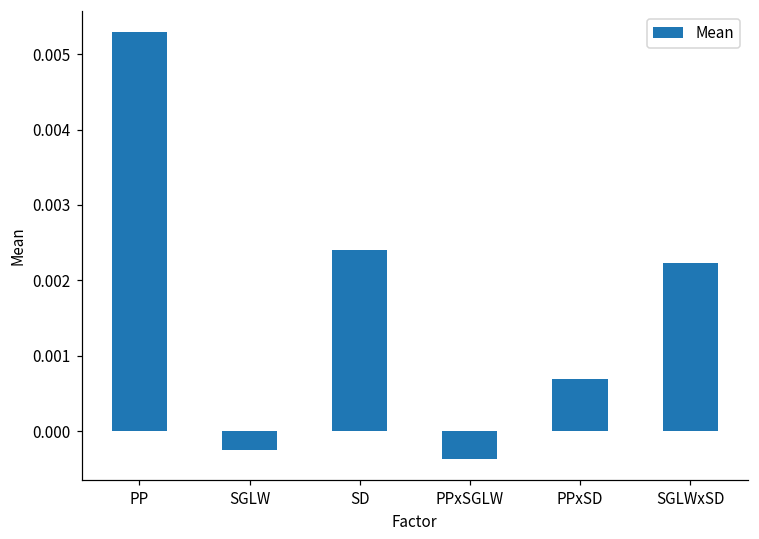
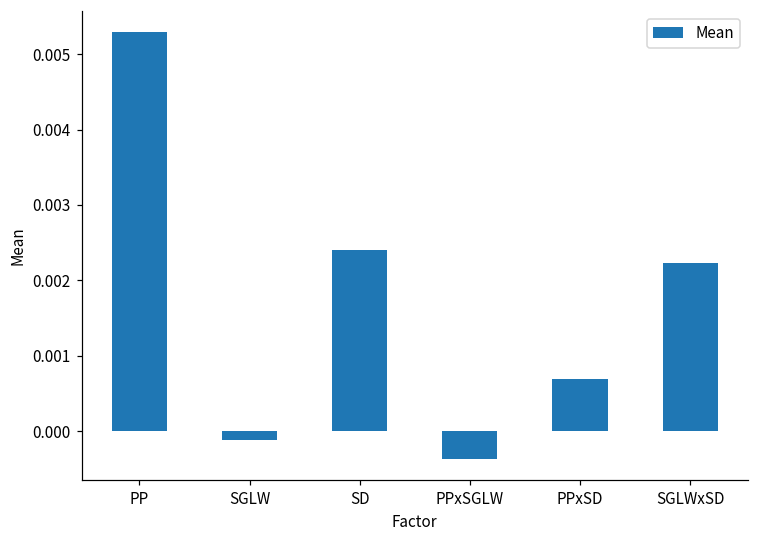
SGLW: -0.0003 -> -0.0001
